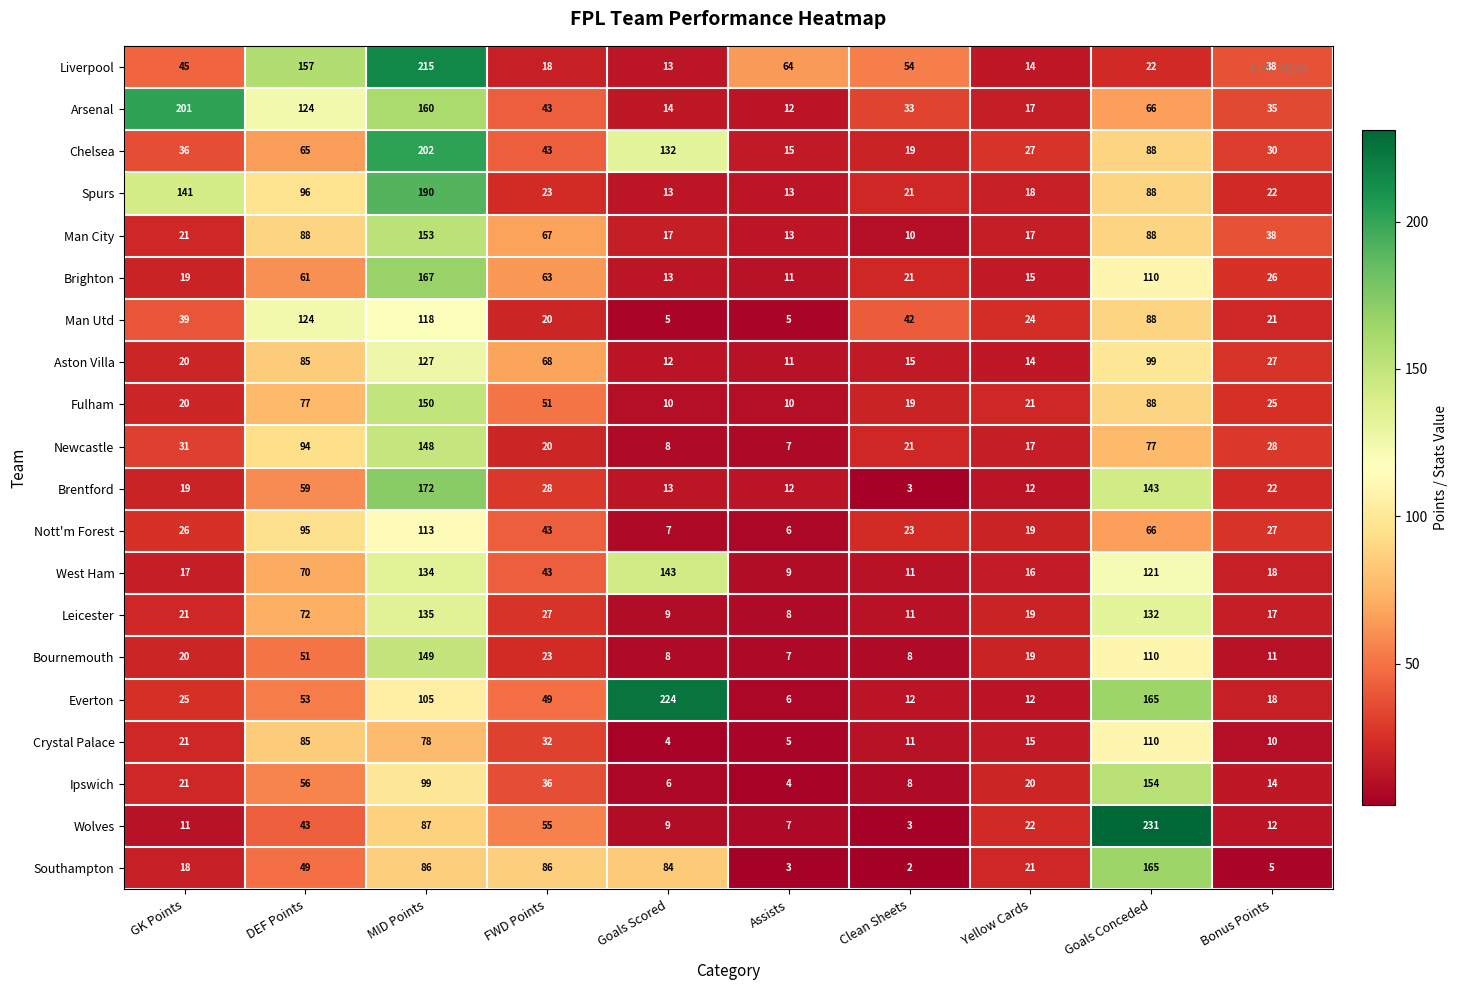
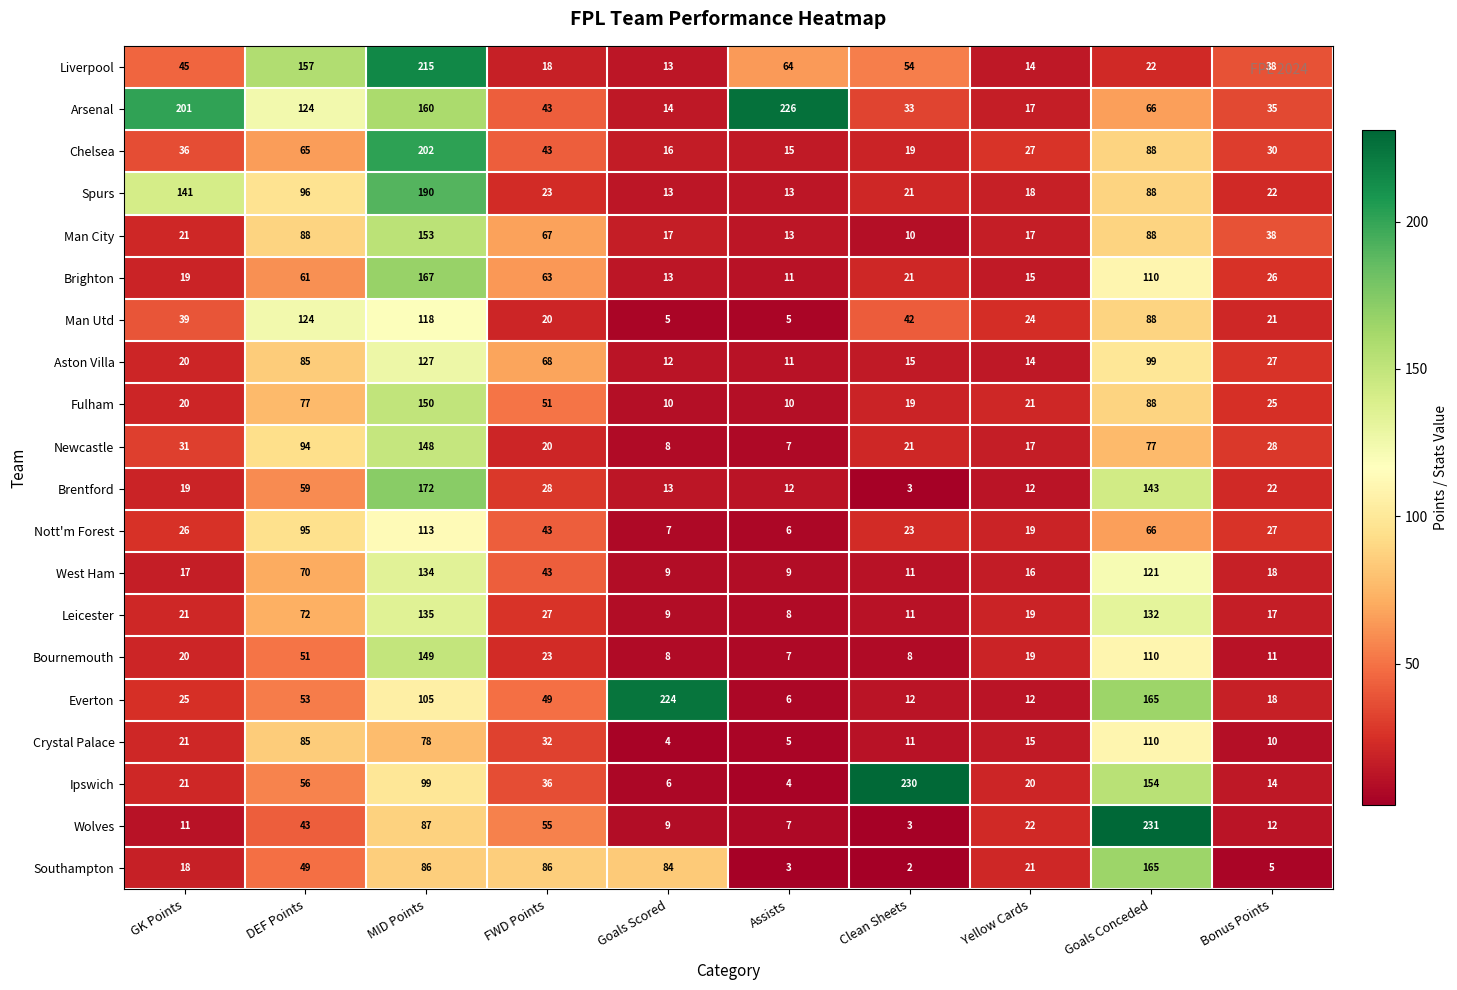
Arsenal, Assists: 12 -> 226
Chelsea, Goals Scored: 132 -> 16
West Ham, Goals Scored: 143 -> 9
Ipswich, Clean Sheets: 8 -> 230
